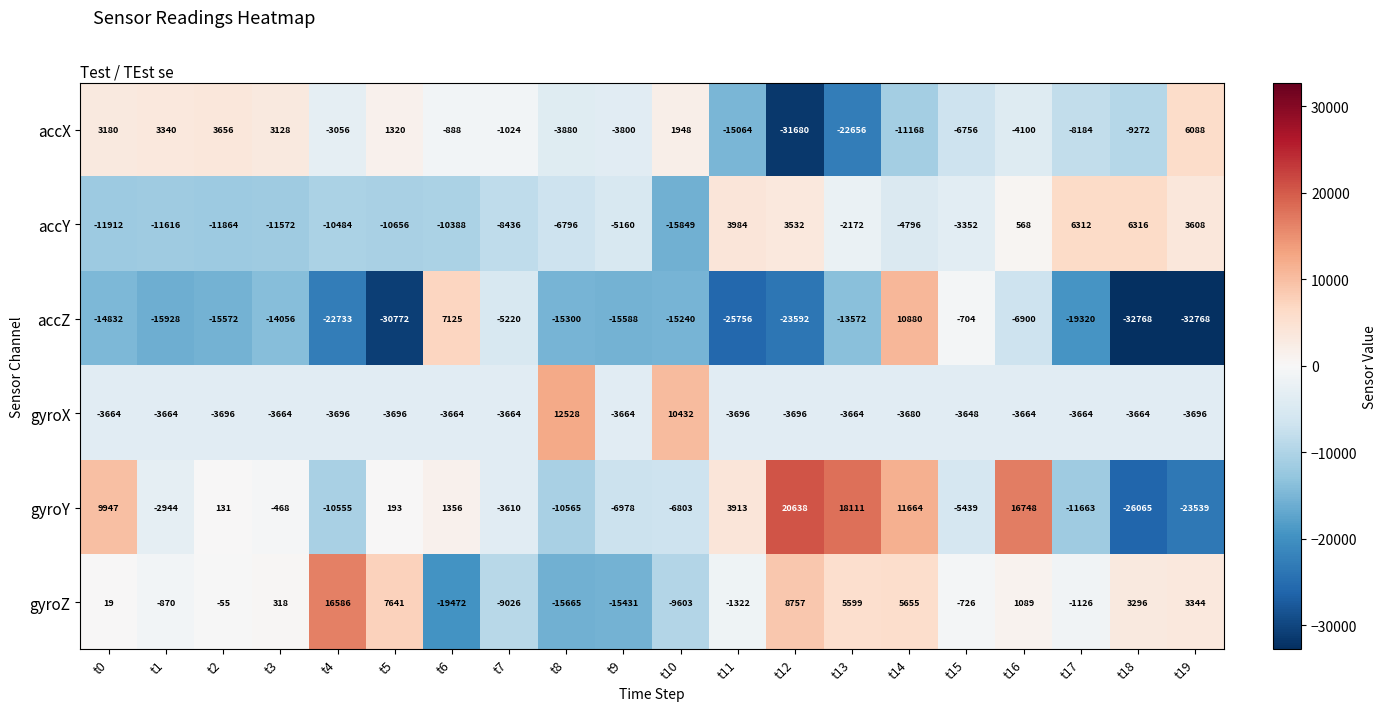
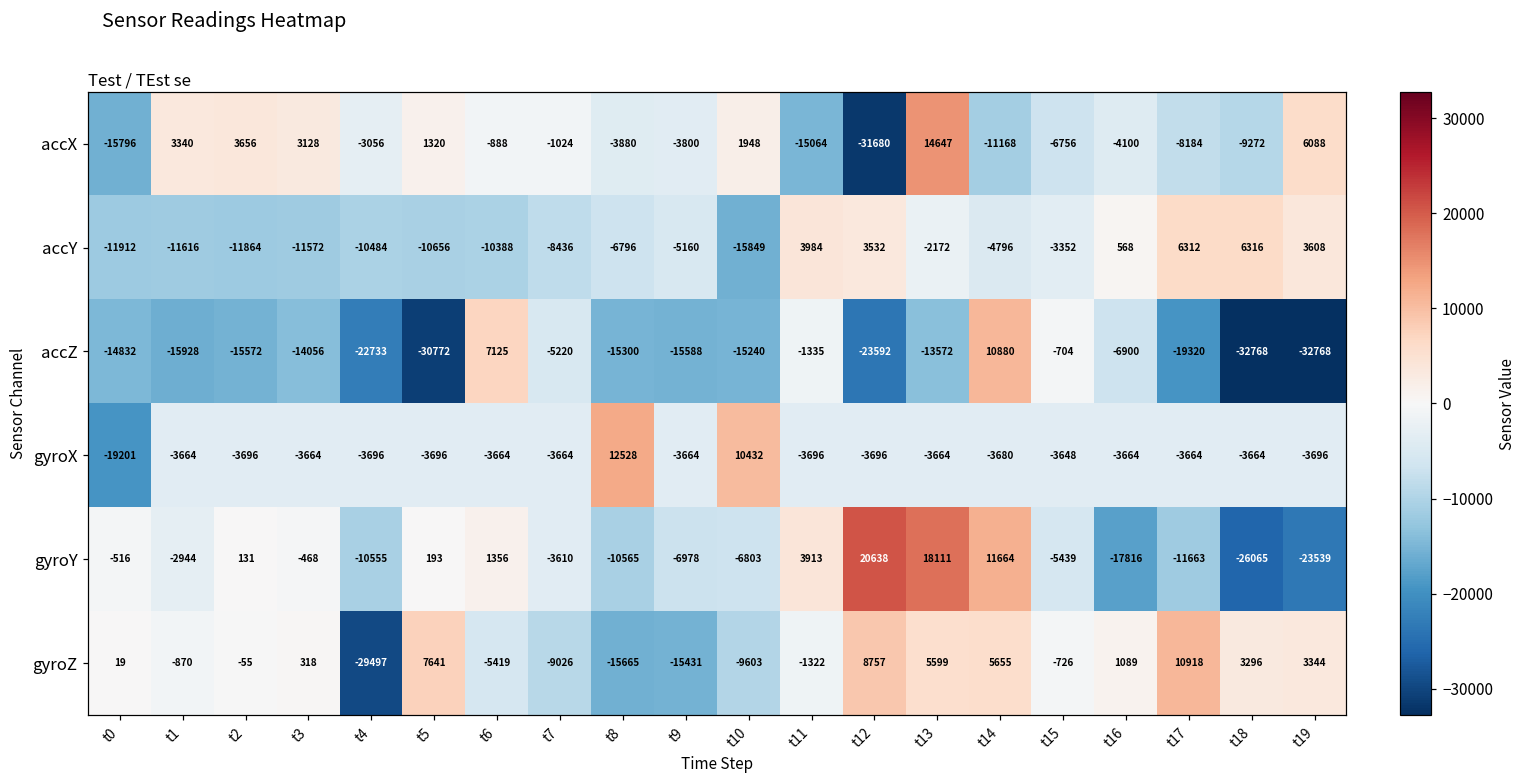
accX, t0: 3180 -> -15796
accX, t13: -22656 -> 14647
accZ, t11: -25756 -> -1335
gyroX, t0: -3664 -> -19201
gyroY, t0: 9947 -> -516
gyroY, t16: 16748 -> -17816
gyroZ, t4: 16586 -> -29497
gyroZ, t6: -19472 -> -5419
gyroZ, t17: -1126 -> 10918
